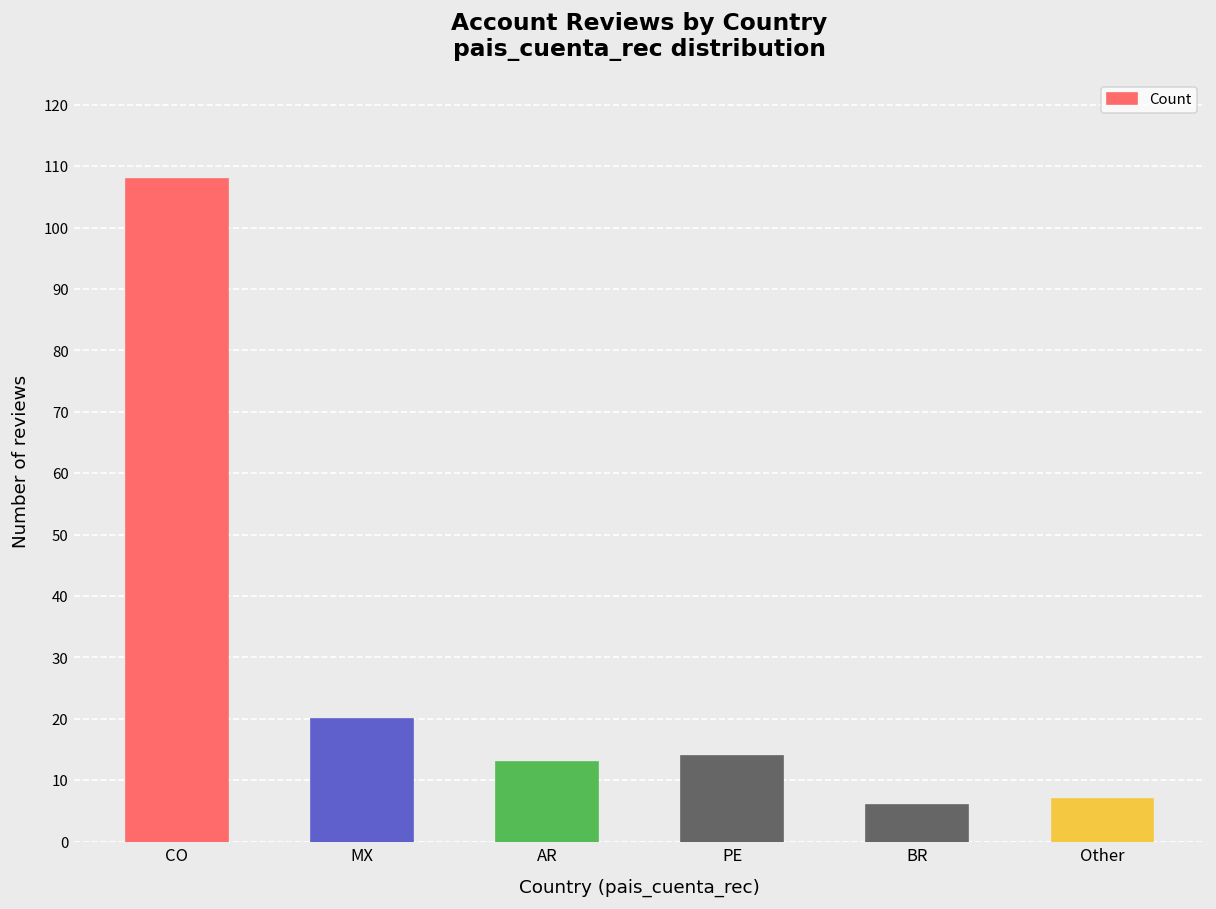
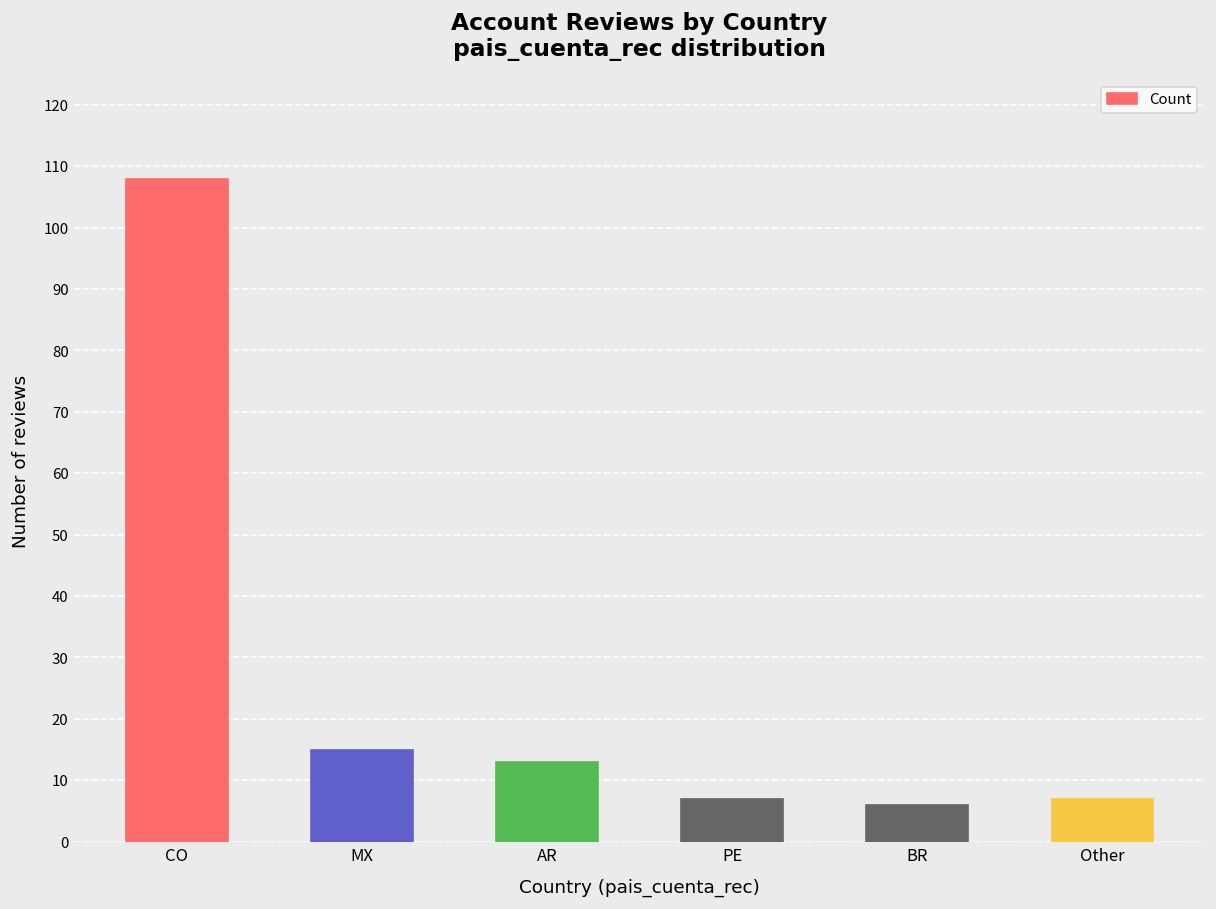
MX: 20 -> 15
PE: 14 -> 7
